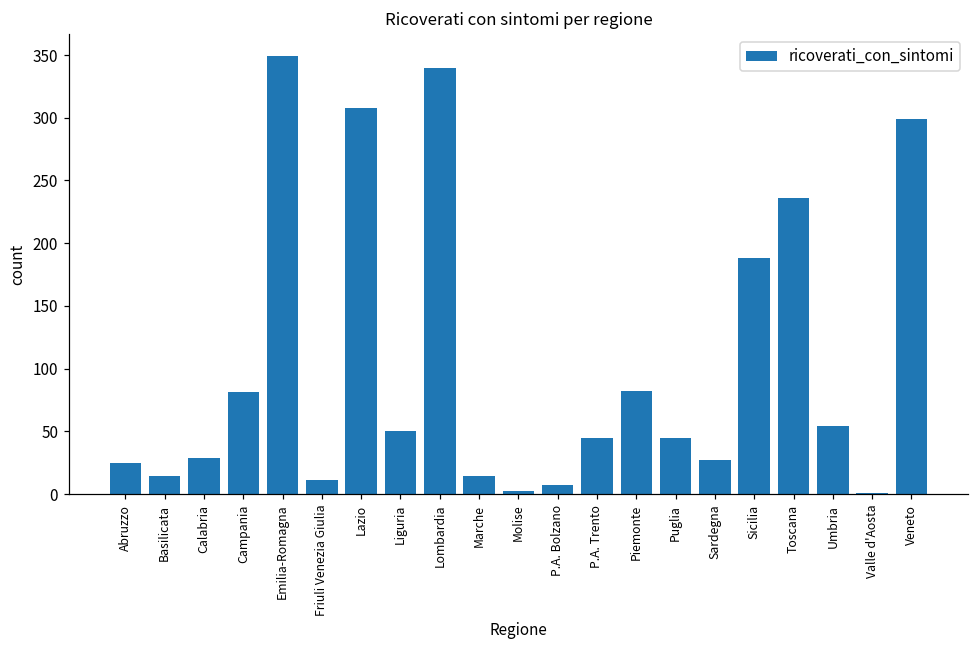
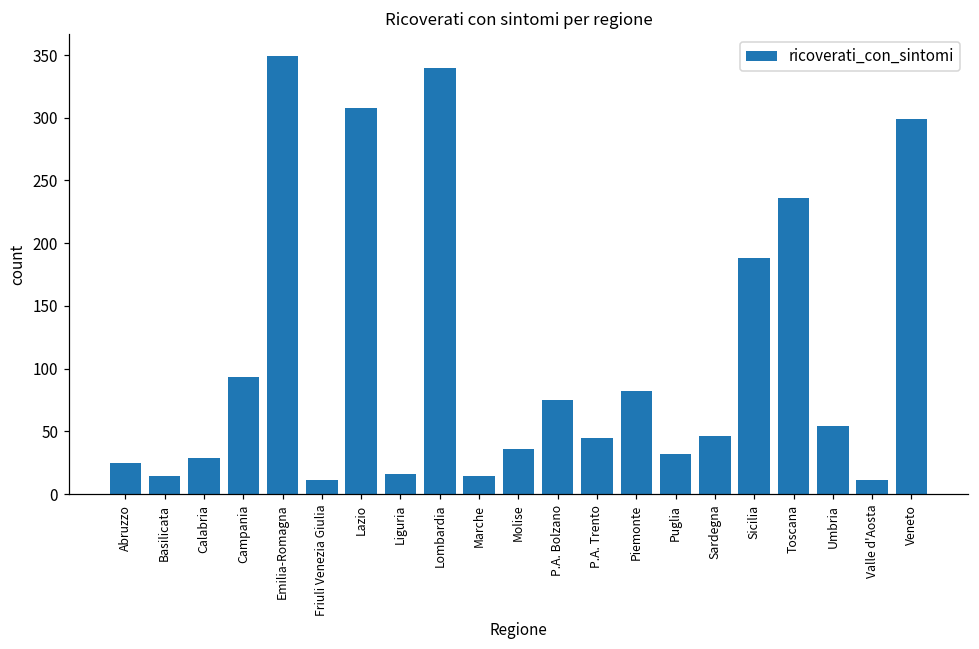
Campania: 81 -> 93
Liguria: 50 -> 16
Molise: 2 -> 36
P.A. Bolzano: 7 -> 75
Puglia: 45 -> 32
Sardegna: 27 -> 46
Valle d'Aosta: 1 -> 11
